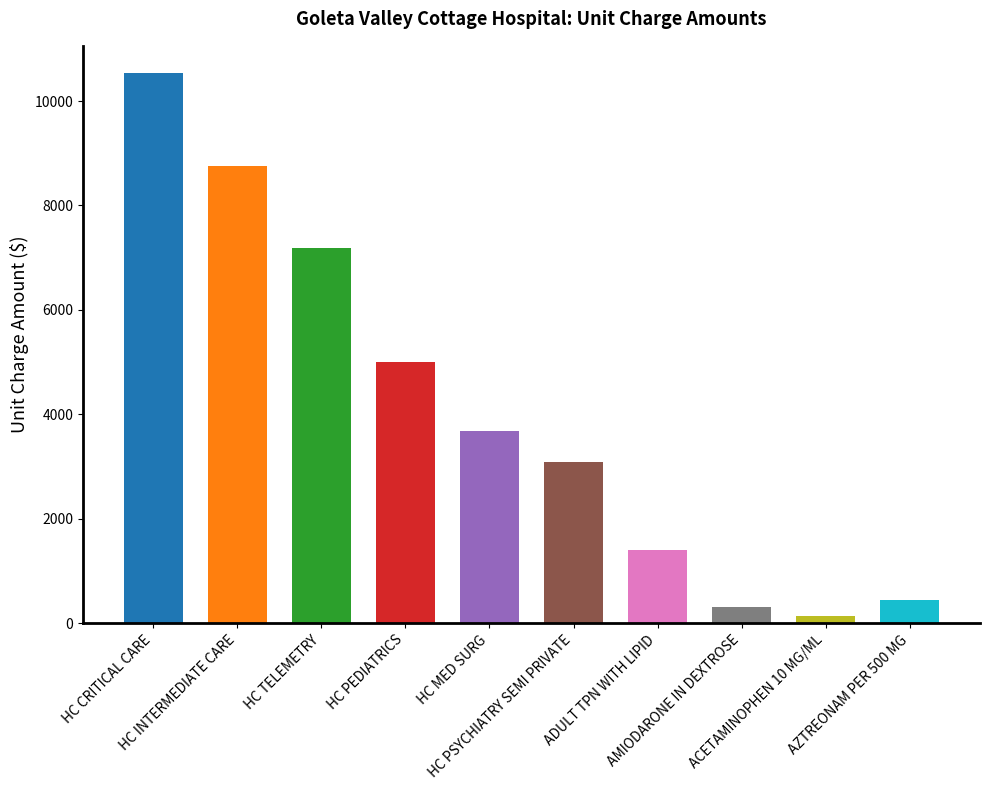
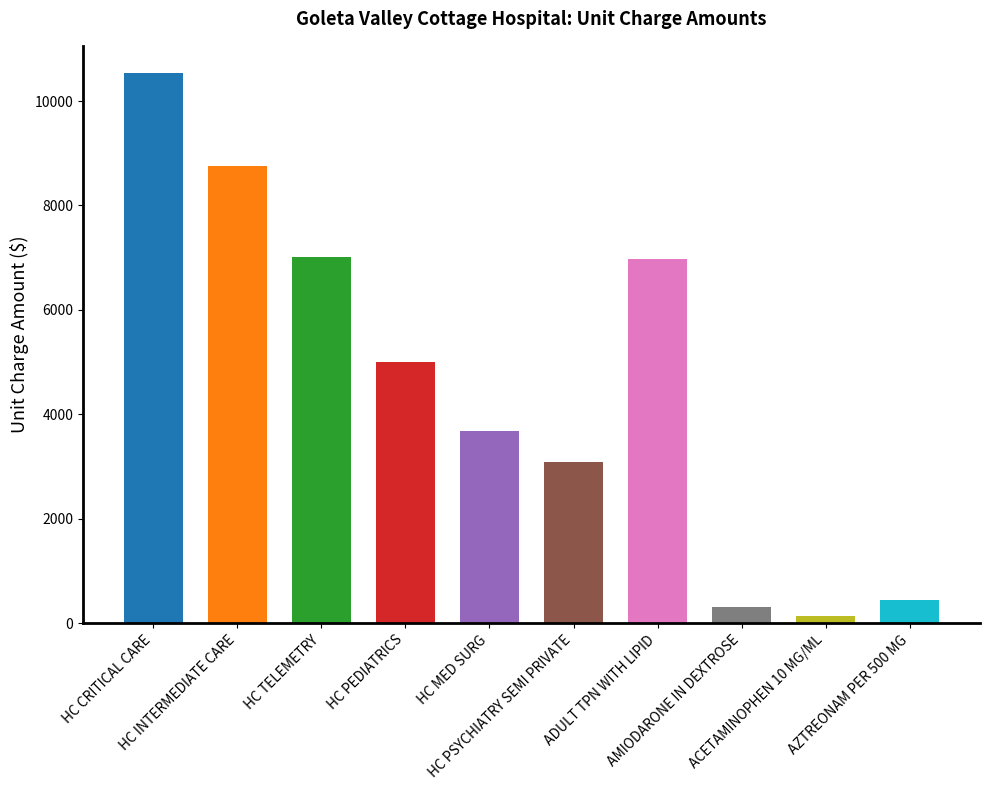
HC TELEMETRY: 7200 -> 7000
ADULT TPN WITH LIPID: 1400 -> 7000
